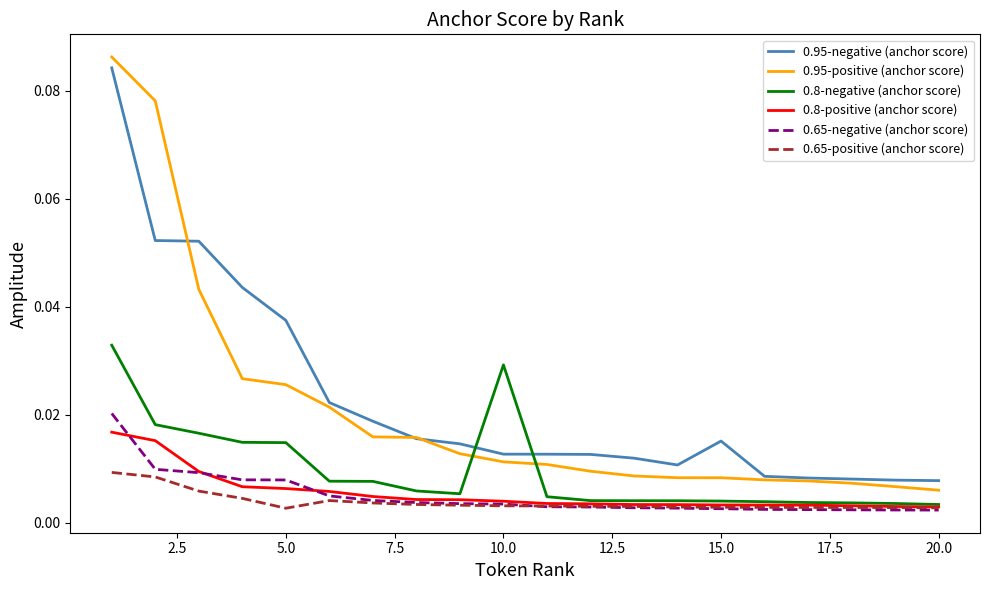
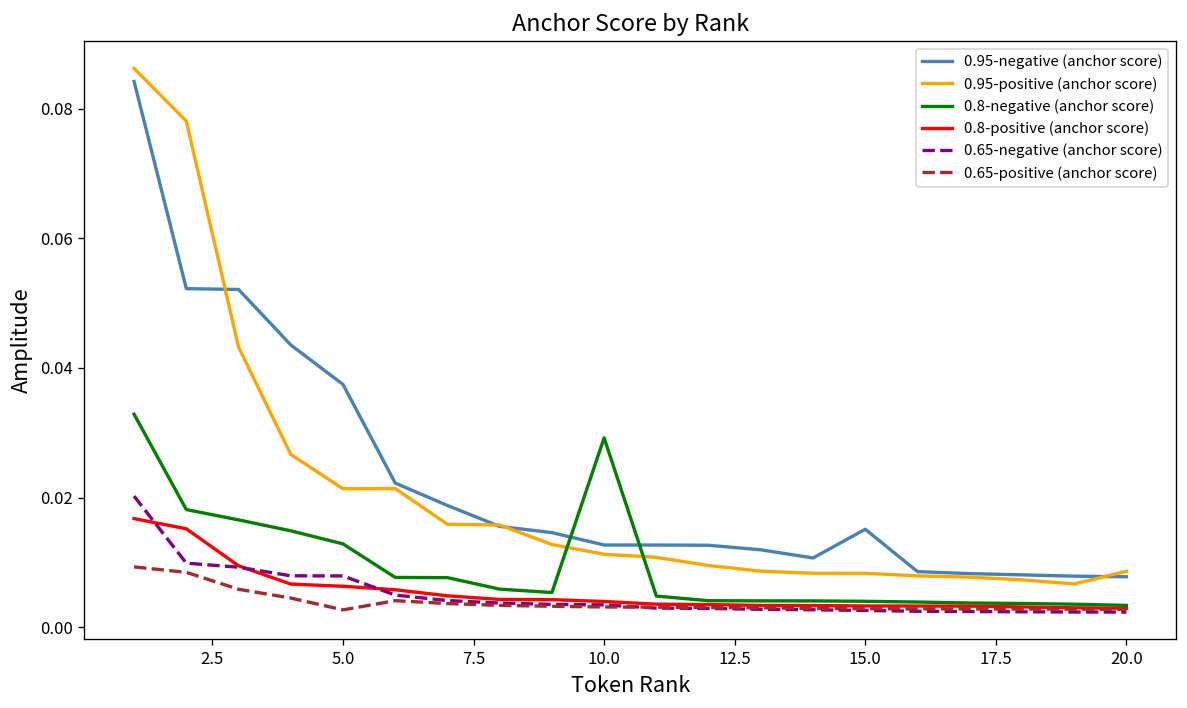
0.95-positive (anchor score), 5.0: 0.026 -> 0.021
0.8-negative (anchor score), 5.0: 0.015 -> 0.013
0.95-positive (anchor score), 20.0: 0.006 -> 0.009
